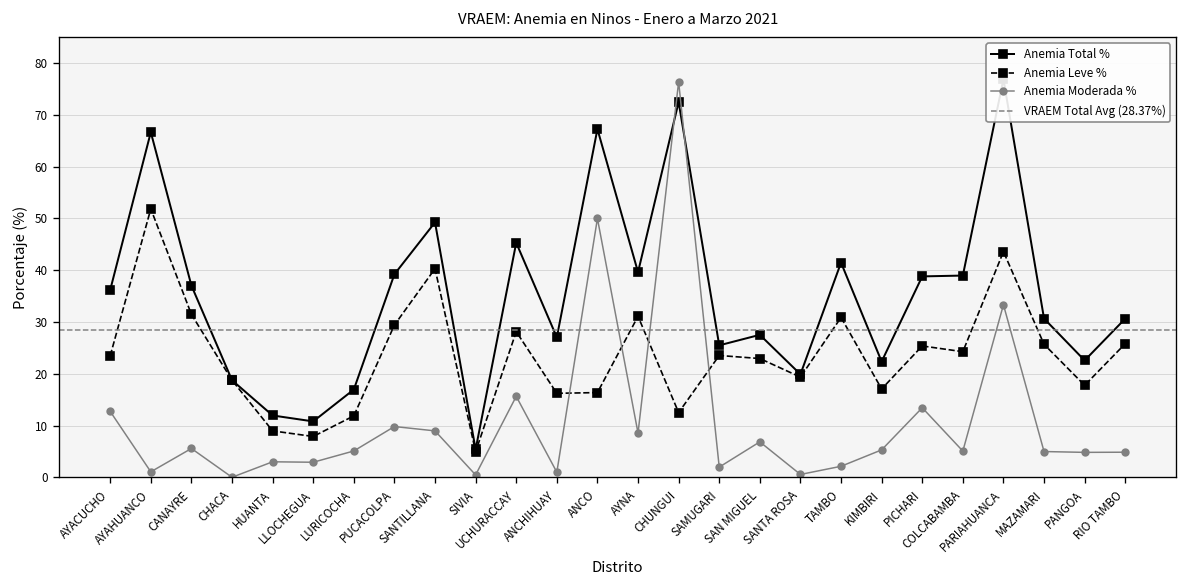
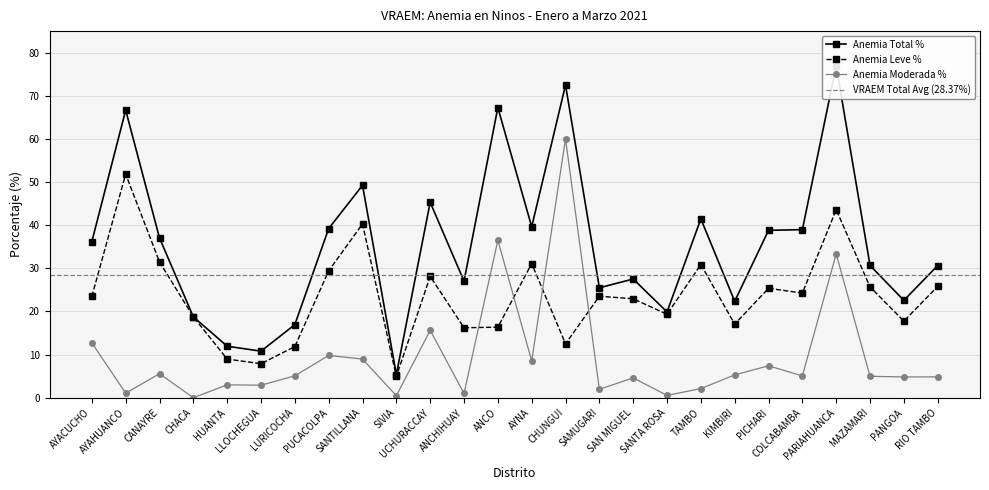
Anemia Moderada %, ANCO: 50 -> 37
Anemia Moderada %, CHUNGUI: 76 -> 60
Anemia Moderada %, SAN MIGUEL: 7 -> 5
Anemia Moderada %, PICHARI: 13 -> 7
